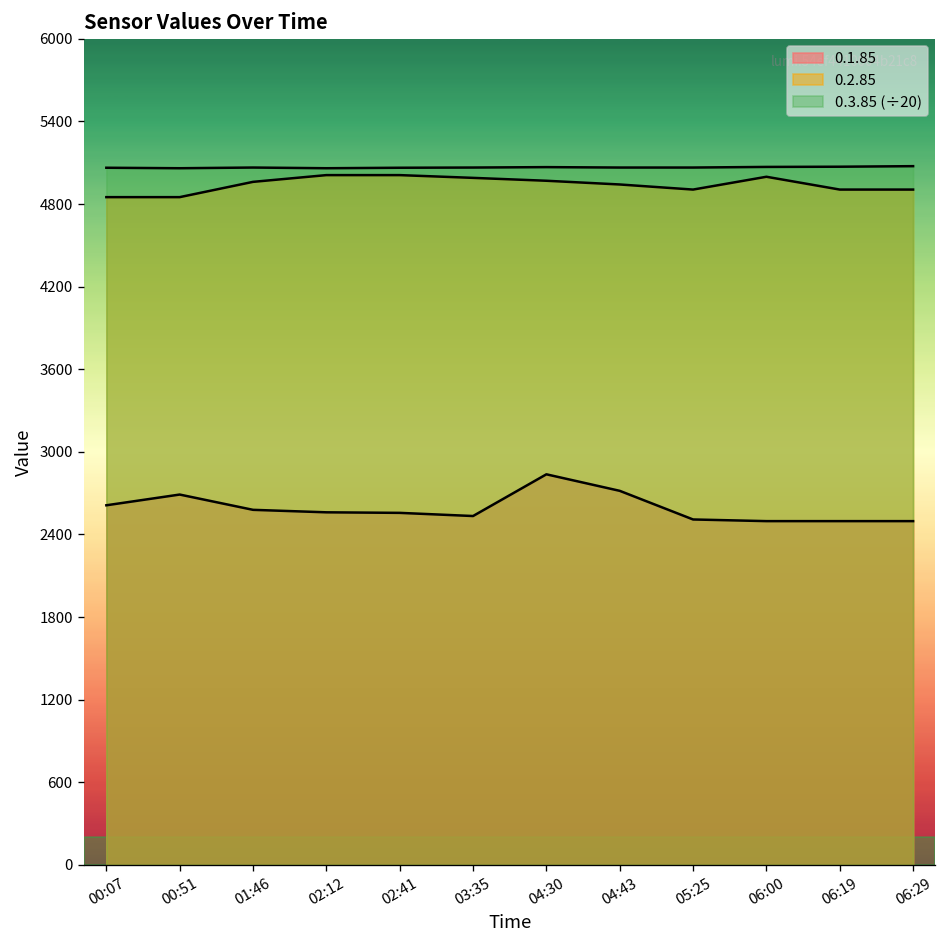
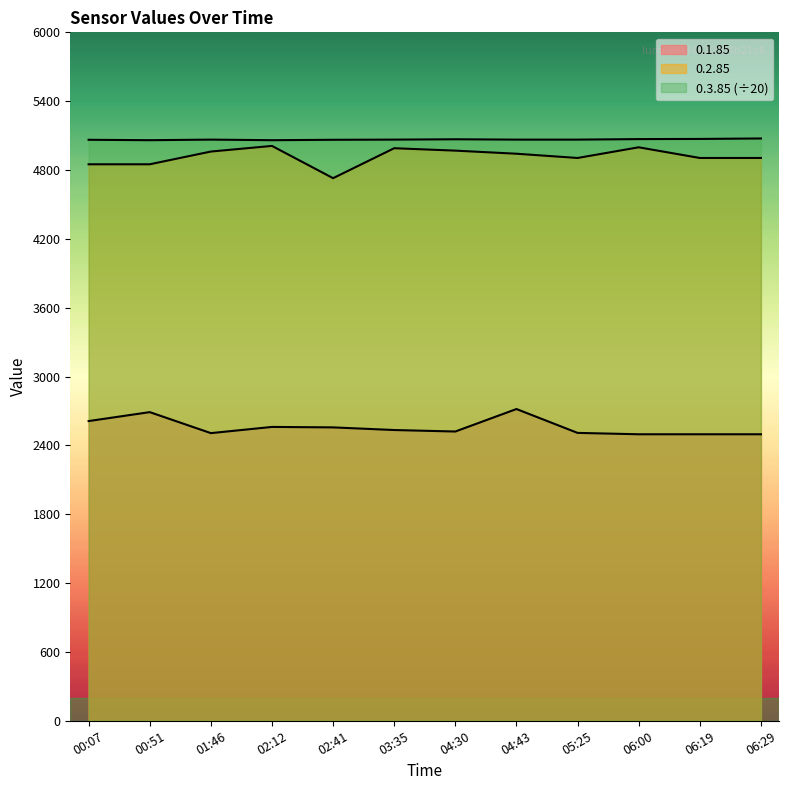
0.1.85, 01:46: 2580 -> 2510
0.2.85, 02:41: 5010 -> 4730
0.1.85, 04:30: 2840 -> 2520
